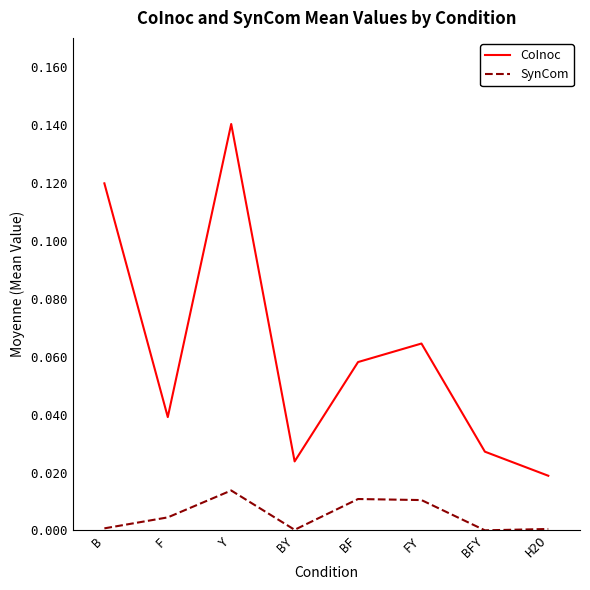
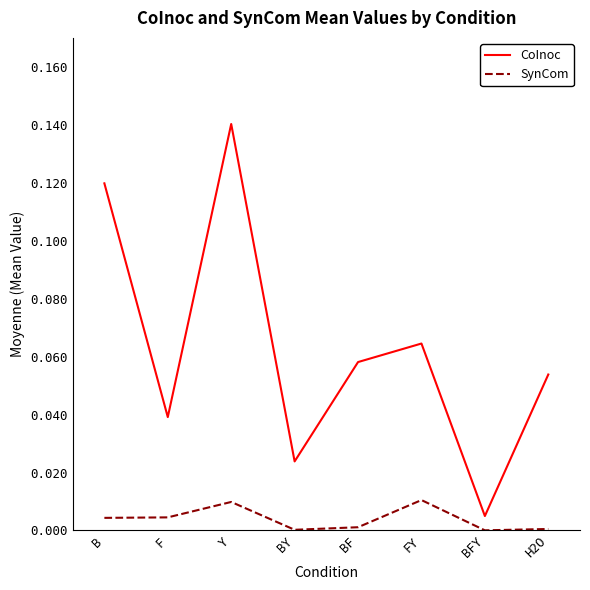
SynCom, B: 0.001 -> 0.004
SynCom, Y: 0.014 -> 0.010
SynCom, BF: 0.011 -> 0.001
CoInoc, BFY: 0.027 -> 0.005
CoInoc, H2O: 0.019 -> 0.054
